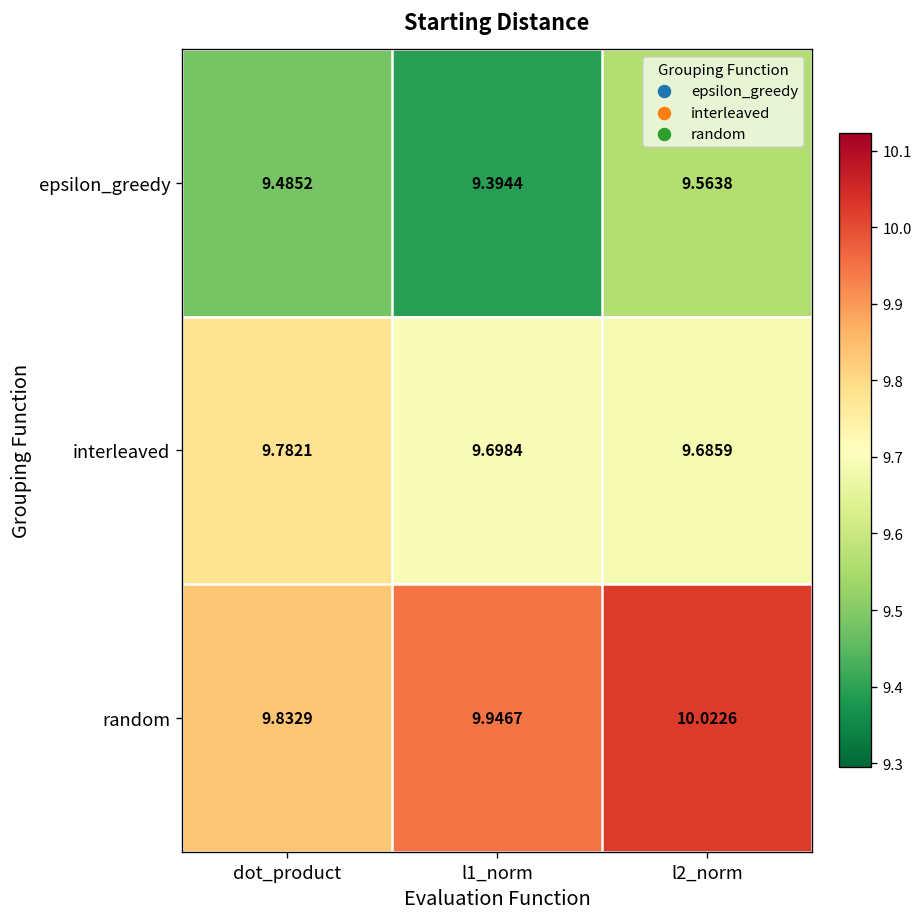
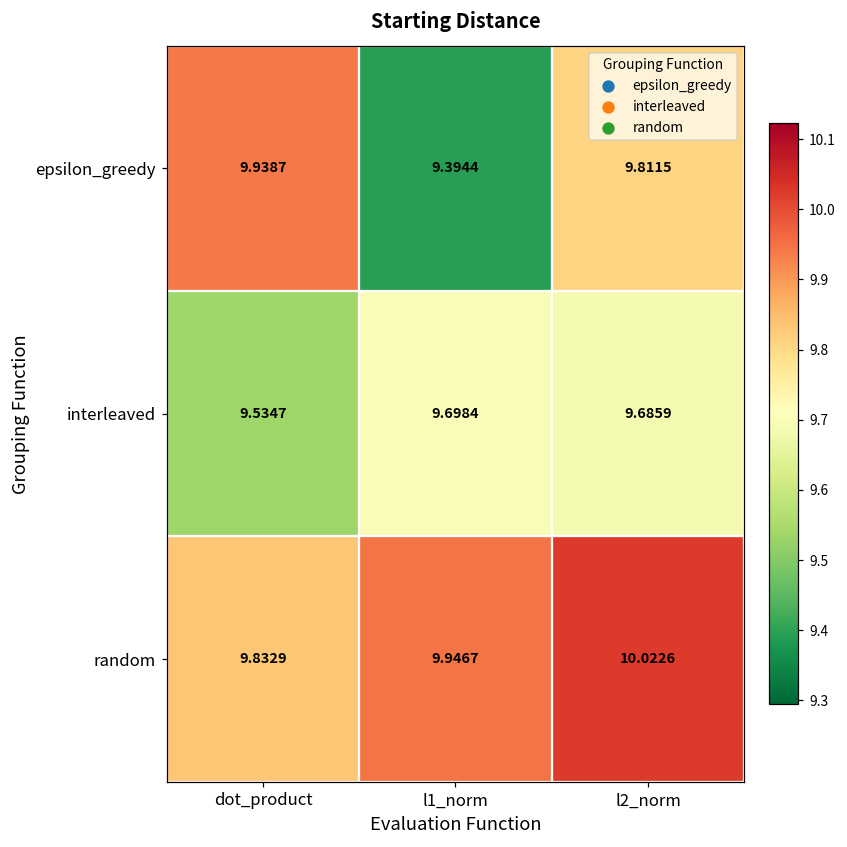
epsilon_greedy, dot_product: 9.4852 -> 9.9387
epsilon_greedy, l2_norm: 9.5638 -> 9.8115
interleaved, dot_product: 9.7821 -> 9.5347
